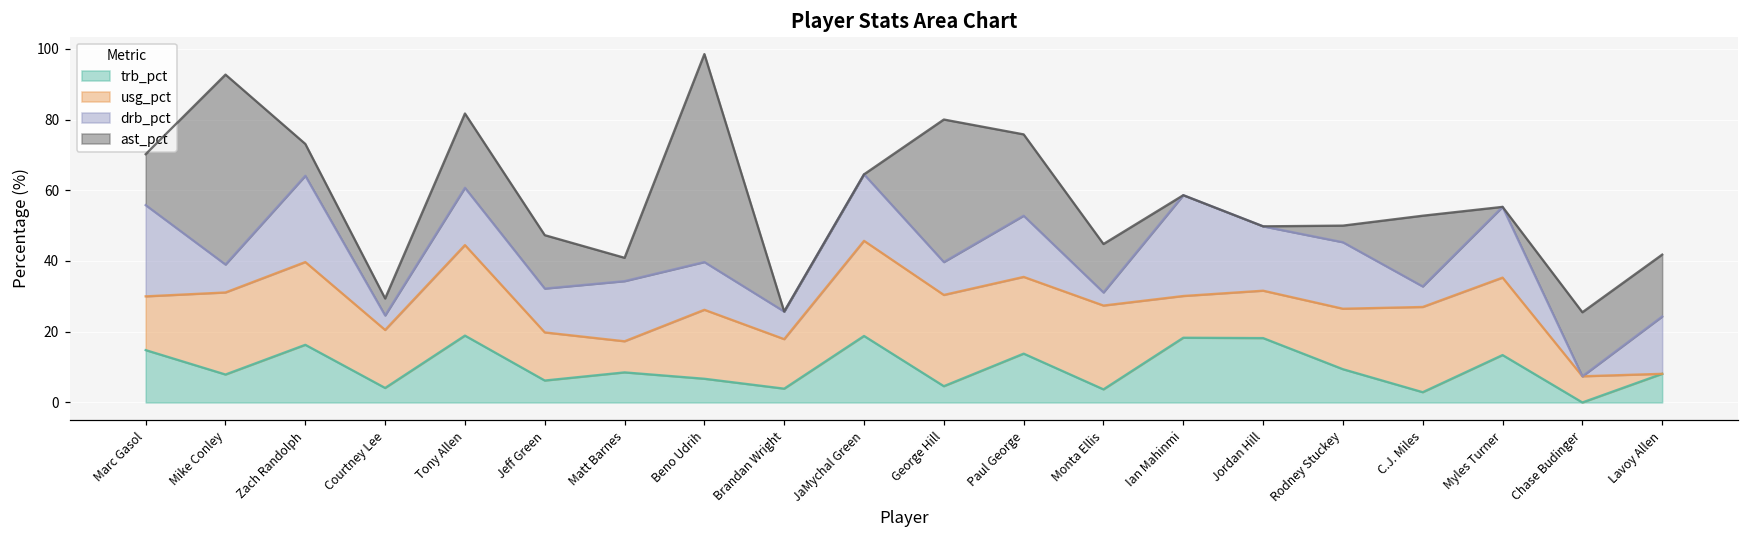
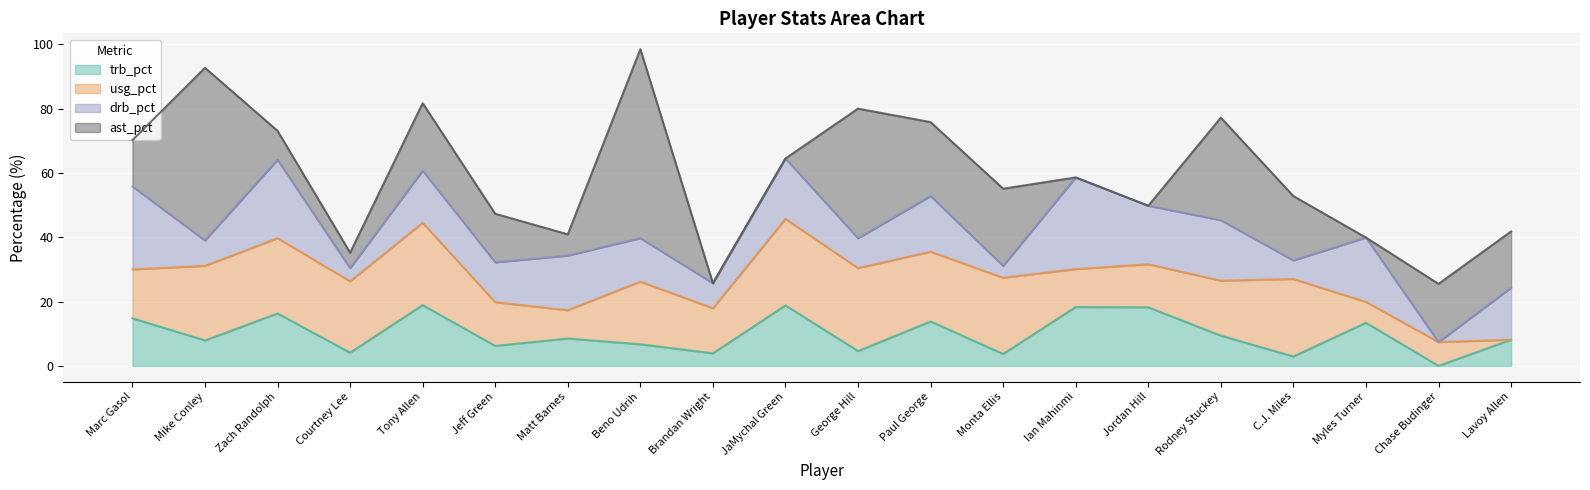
usg_pct, Courtney Lee: 16 -> 22
ast_pct, Monta Ellis: 14 -> 24
ast_pct, Rodney Stuckey: 5 -> 32
usg_pct, Myles Turner: 22 -> 6
